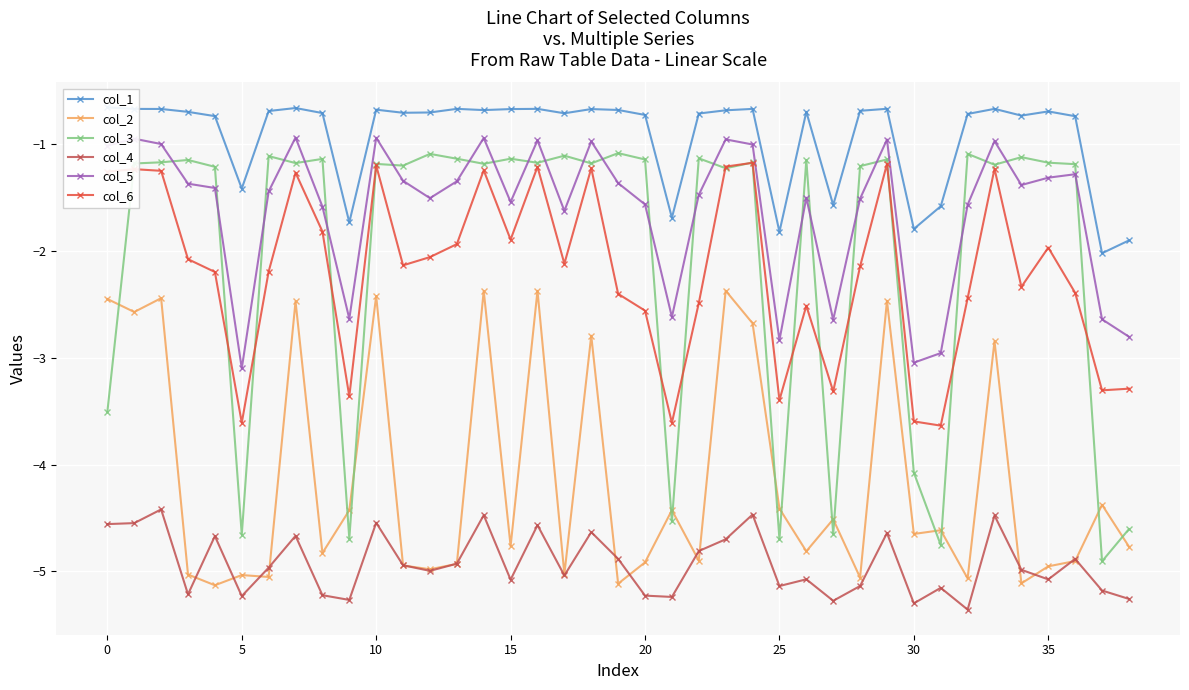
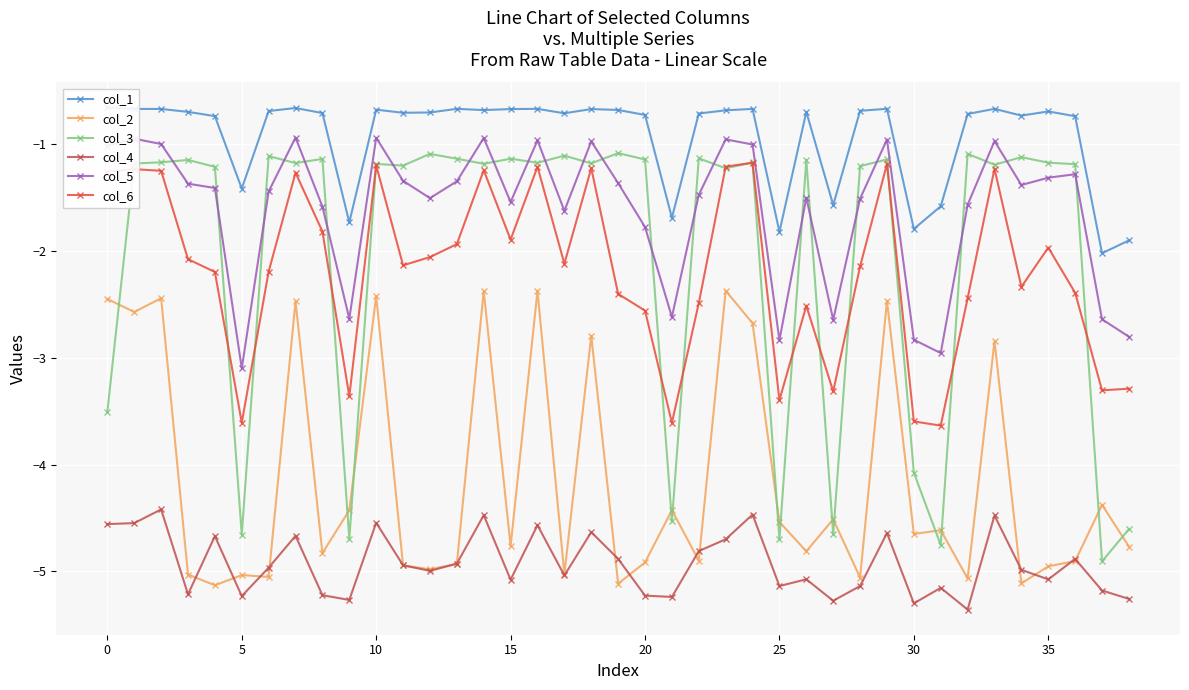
col_5, 20: -1.57 -> -1.78
col_2, 25: -4.41 -> -4.54
col_5, 30: -3.05 -> -2.83
